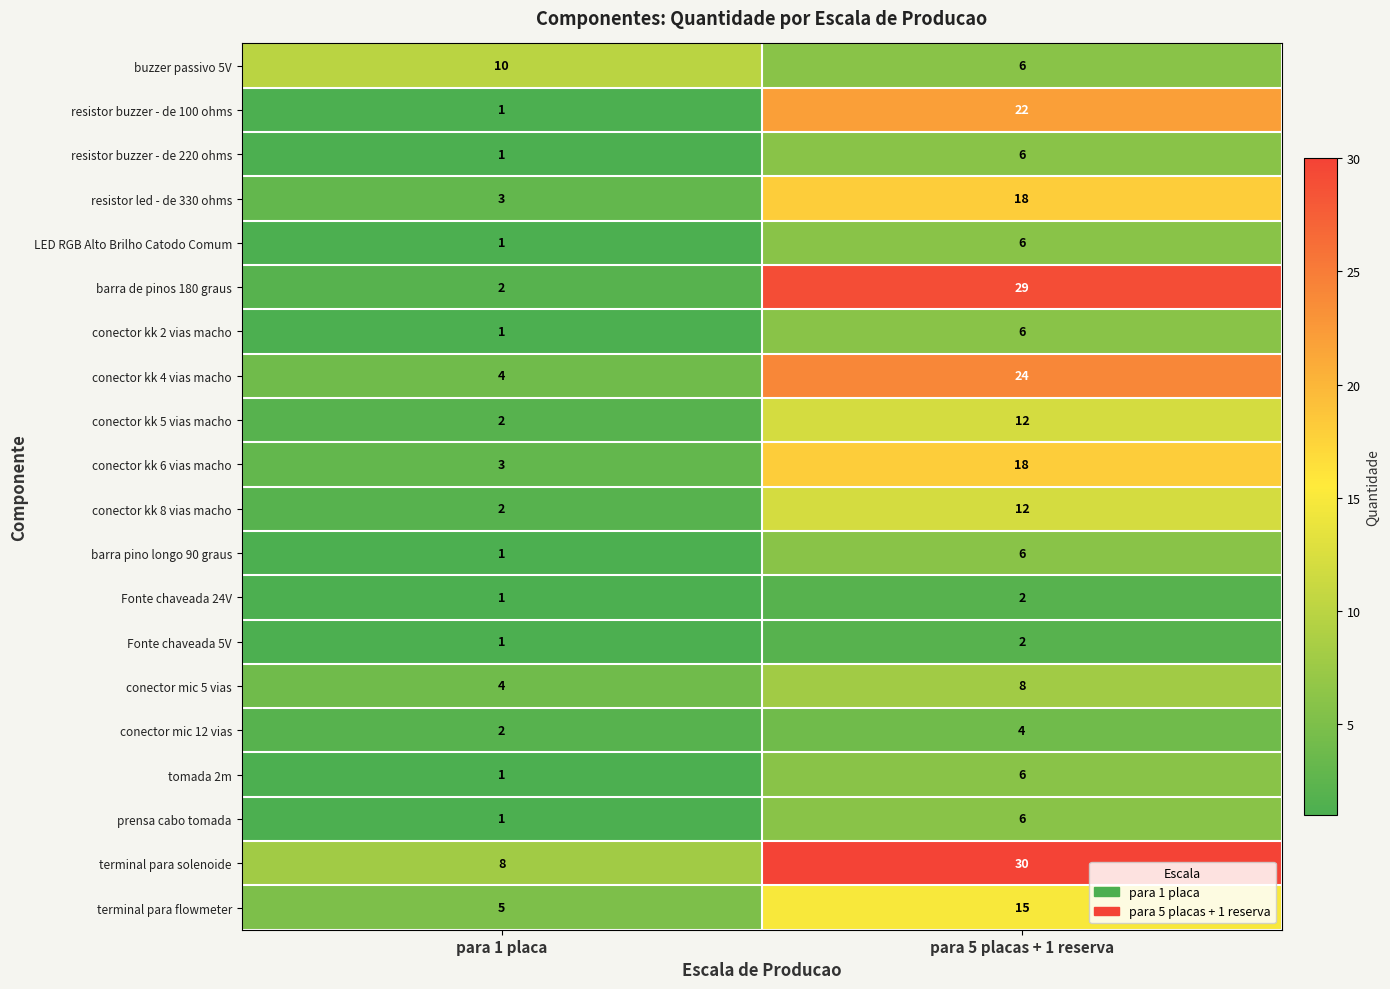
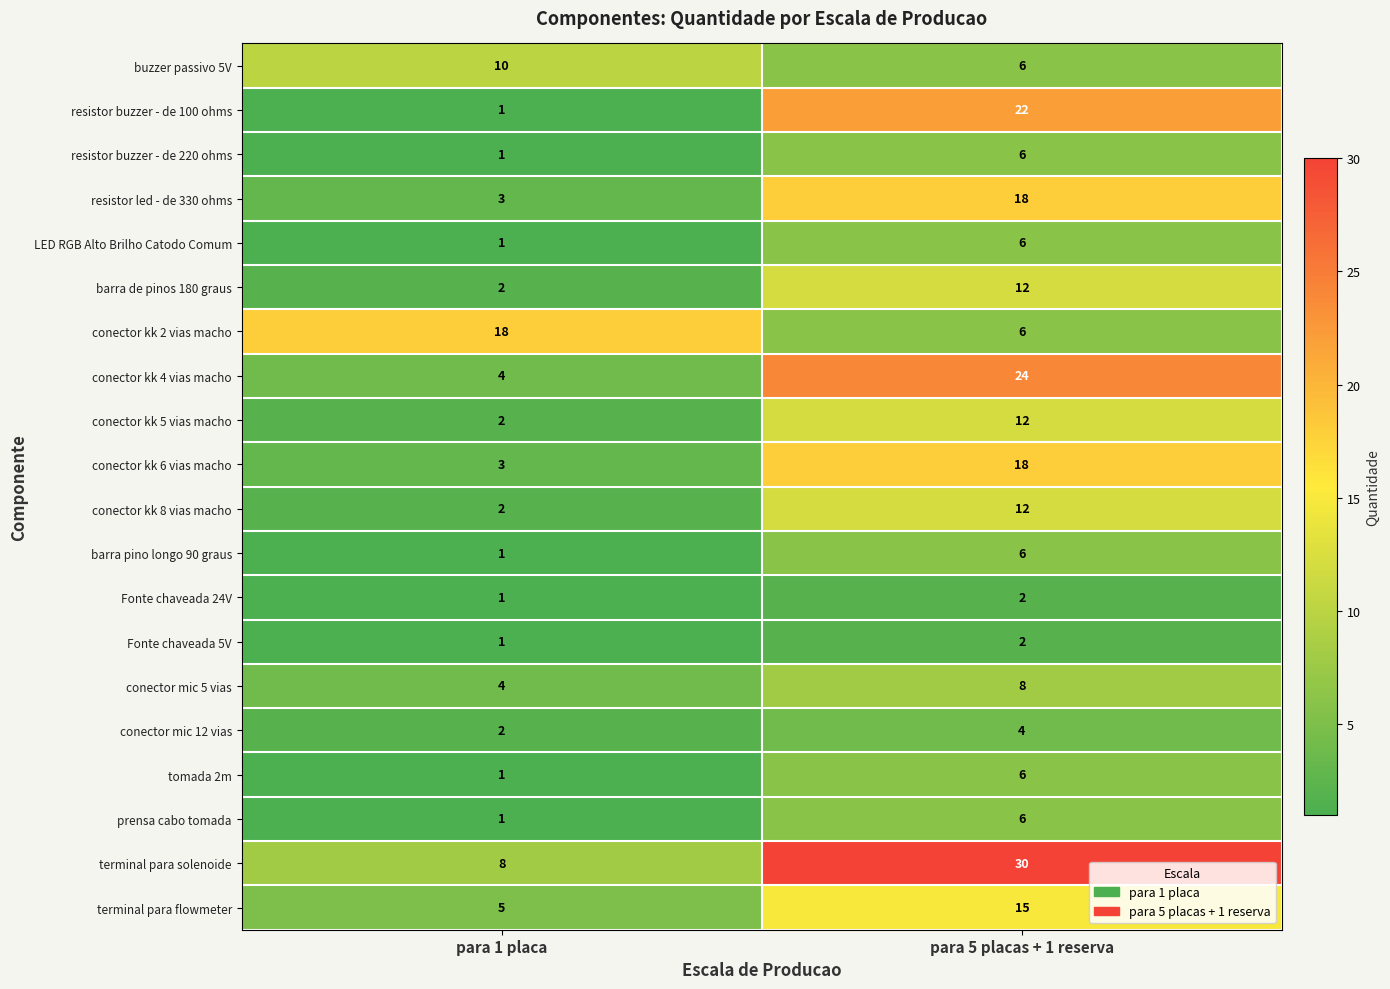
barra de pinos 180 graus, para 5 placas + 1 reserva: 29 -> 12
conector kk 2 vias macho, para 1 placa: 1 -> 18
